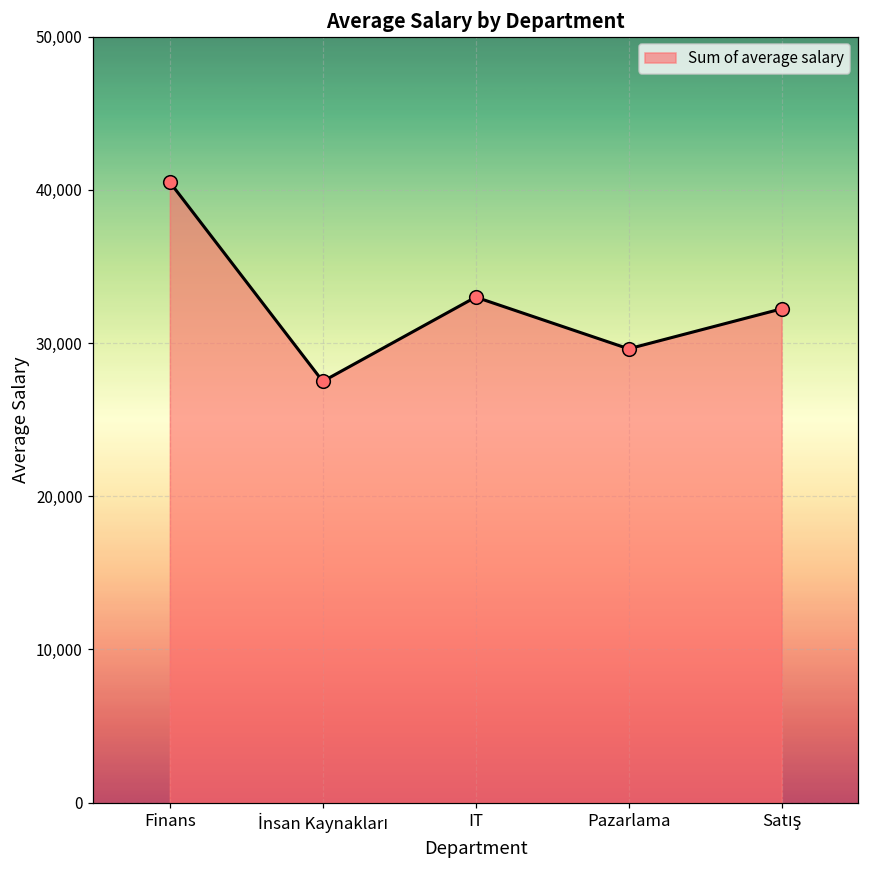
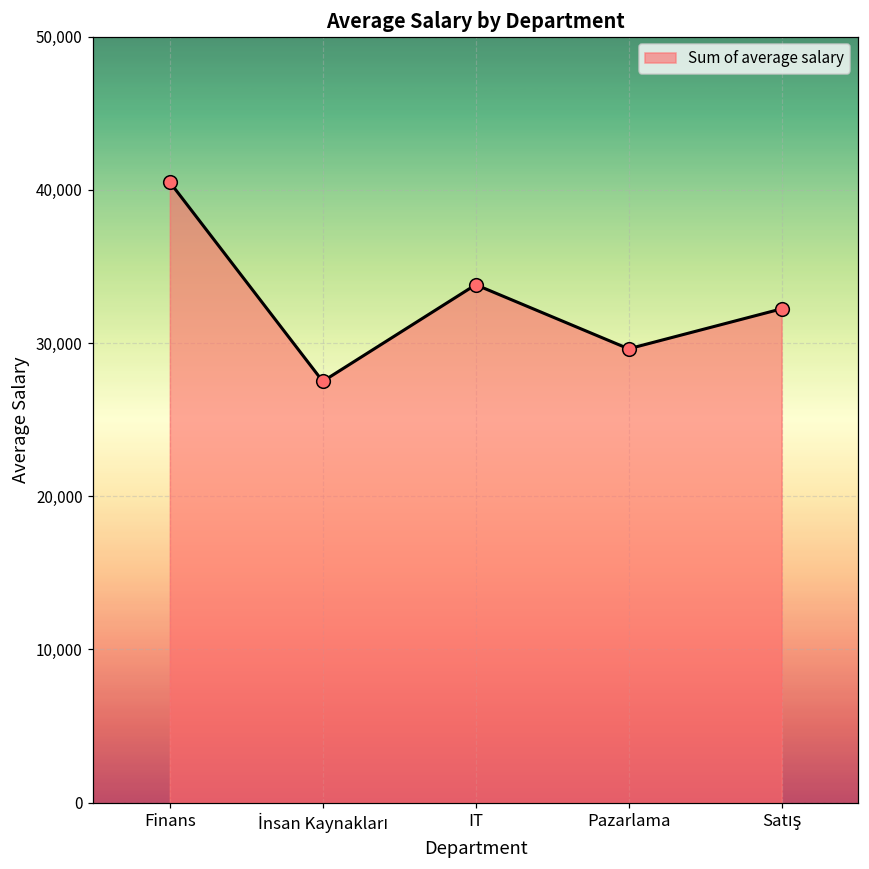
IT: 33,000 -> 33,800
